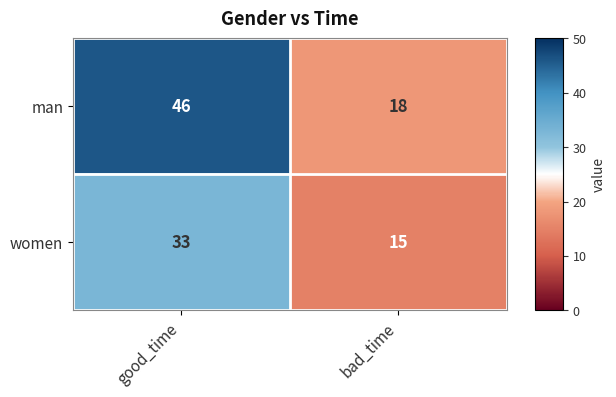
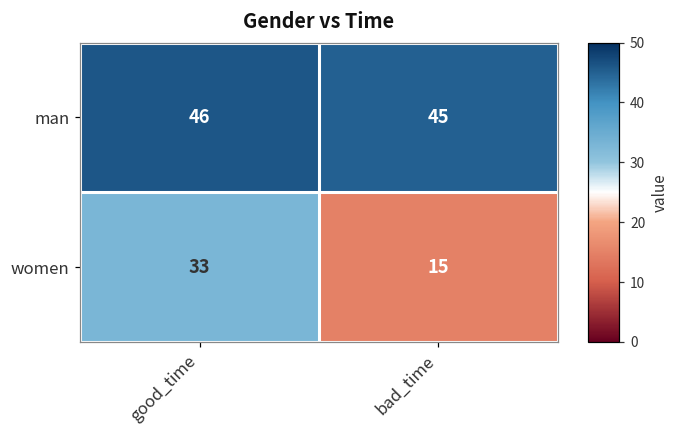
man, bad_time: 18 -> 45
